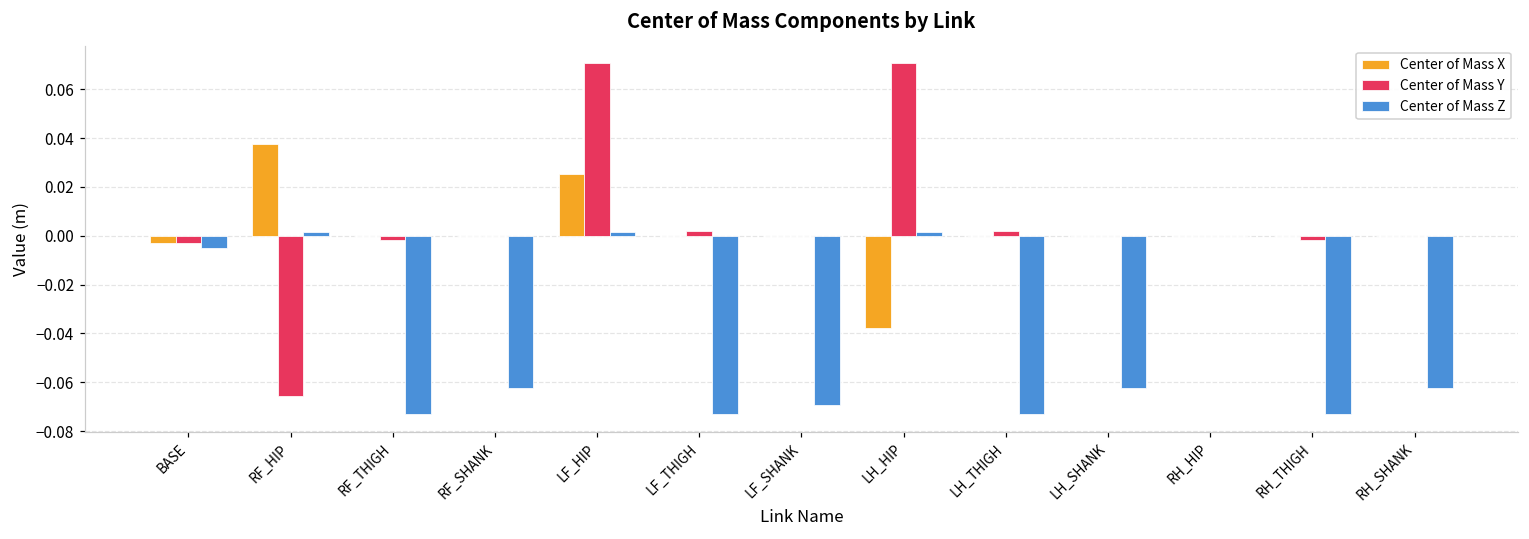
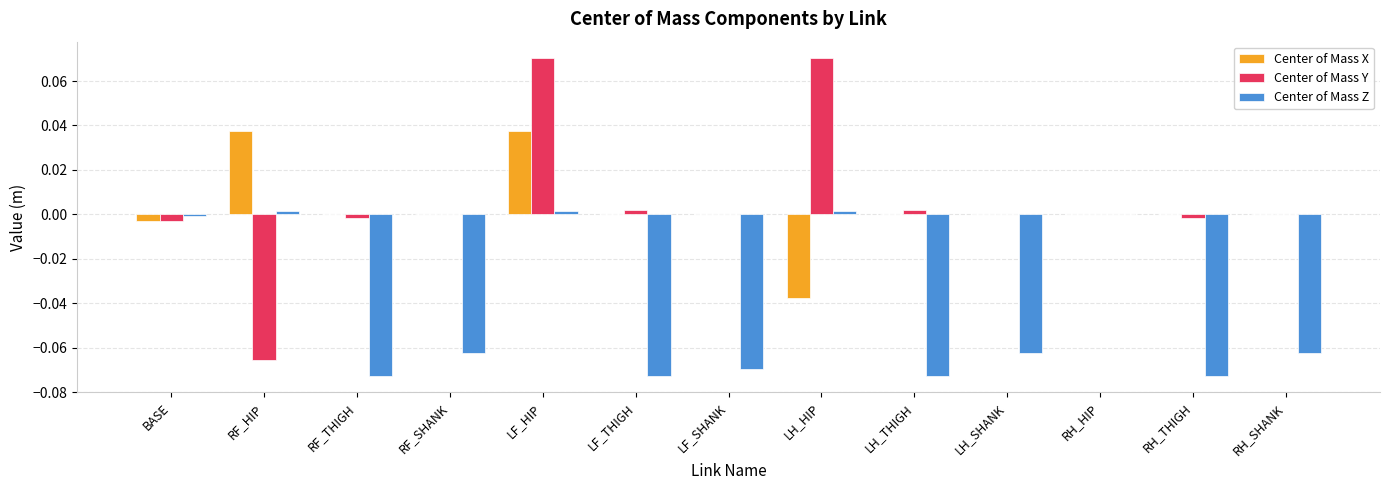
Center of Mass Z, BASE: -0.005 -> -0.001
Center of Mass X, LF_HIP: 0.025 -> 0.038
